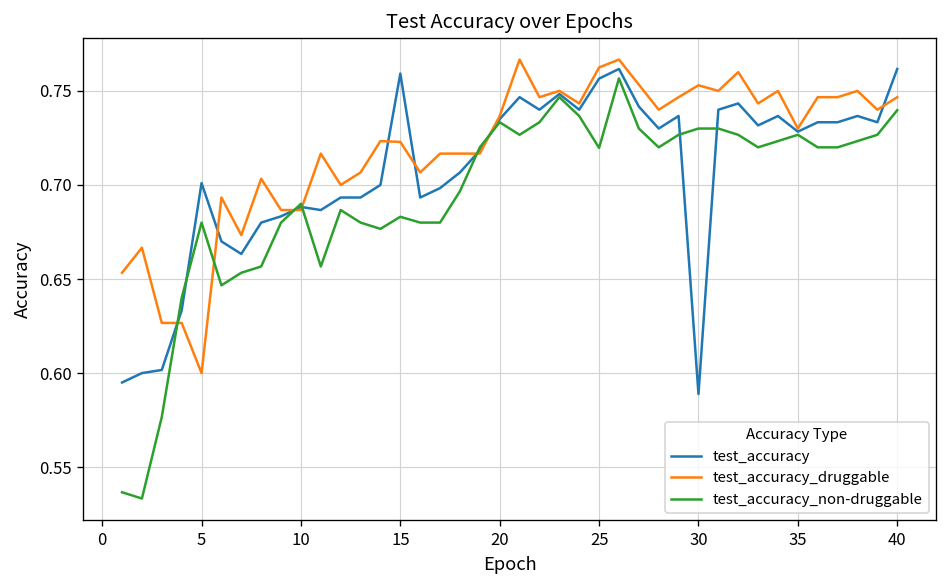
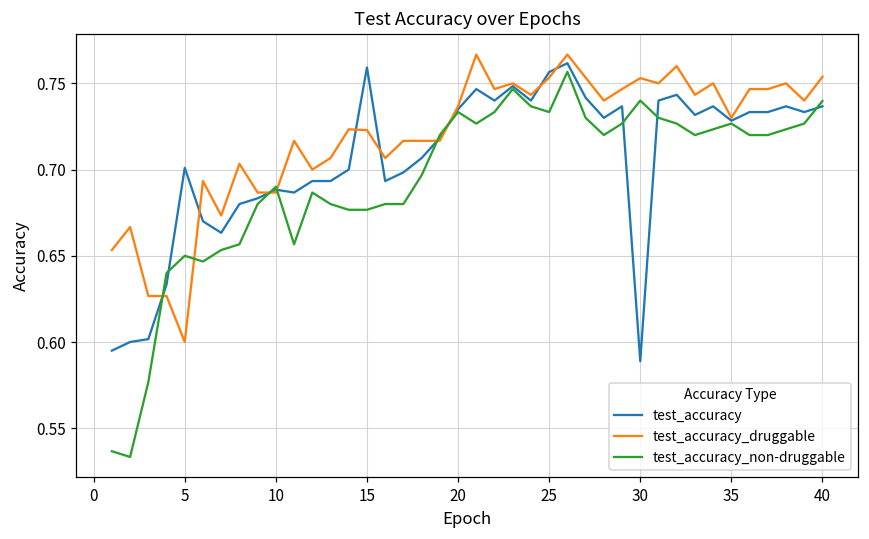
test_accuracy_non-druggable, 5: 0.68 -> 0.65
test_accuracy_non-druggable, 15: 0.683 -> 0.677
test_accuracy_druggable, 25: 0.762 -> 0.753
test_accuracy_non-druggable, 25: 0.720 -> 0.733
test_accuracy_non-druggable, 30: 0.73 -> 0.74
test_accuracy, 40: 0.762 -> 0.737
test_accuracy_druggable, 40: 0.747 -> 0.754
